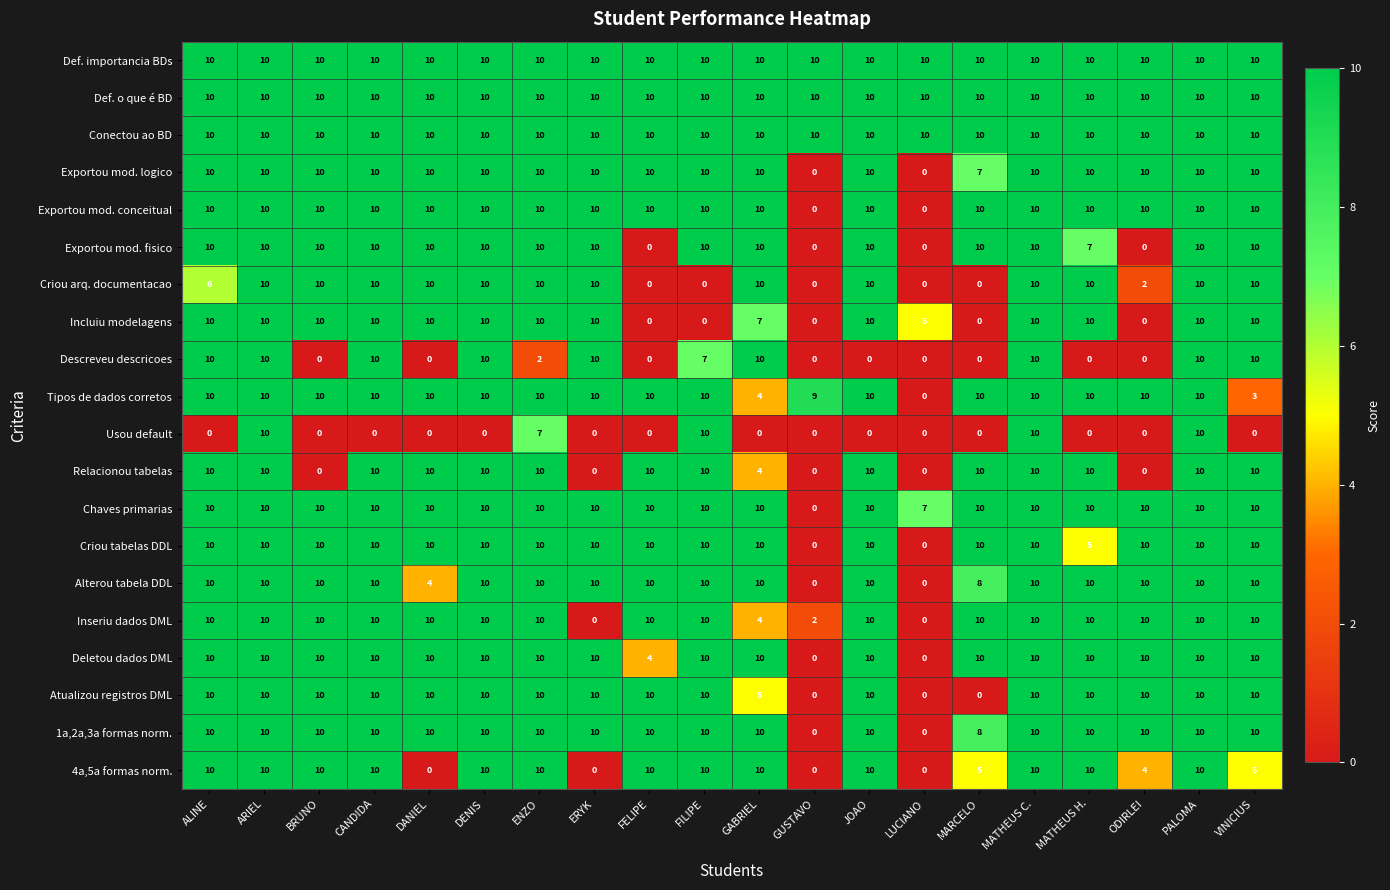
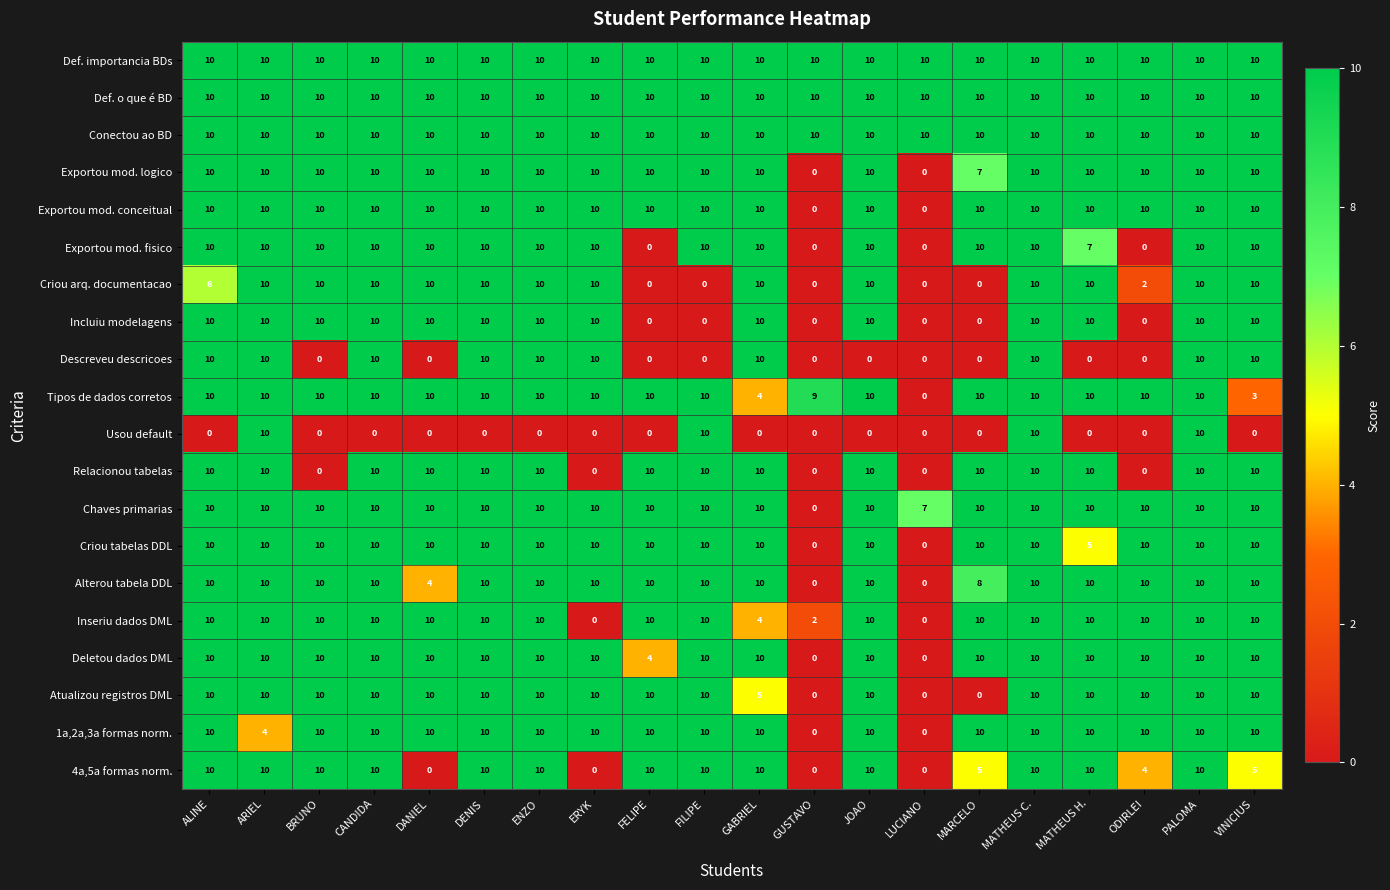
Incluiu modelagens, GABRIEL: 7 -> 10
Incluiu modelagens, LUCIANO: 5 -> 0
Descreveu descricoes, ENZO: 2 -> 10
Descreveu descricoes, FILIPE: 7 -> 0
Usou default, ENZO: 7 -> 0
Relacionou tabelas, GABRIEL: 4 -> 10
1a,2a,3a formas norm., ARIEL: 10 -> 4
1a,2a,3a formas norm., MARCELO: 8 -> 10
